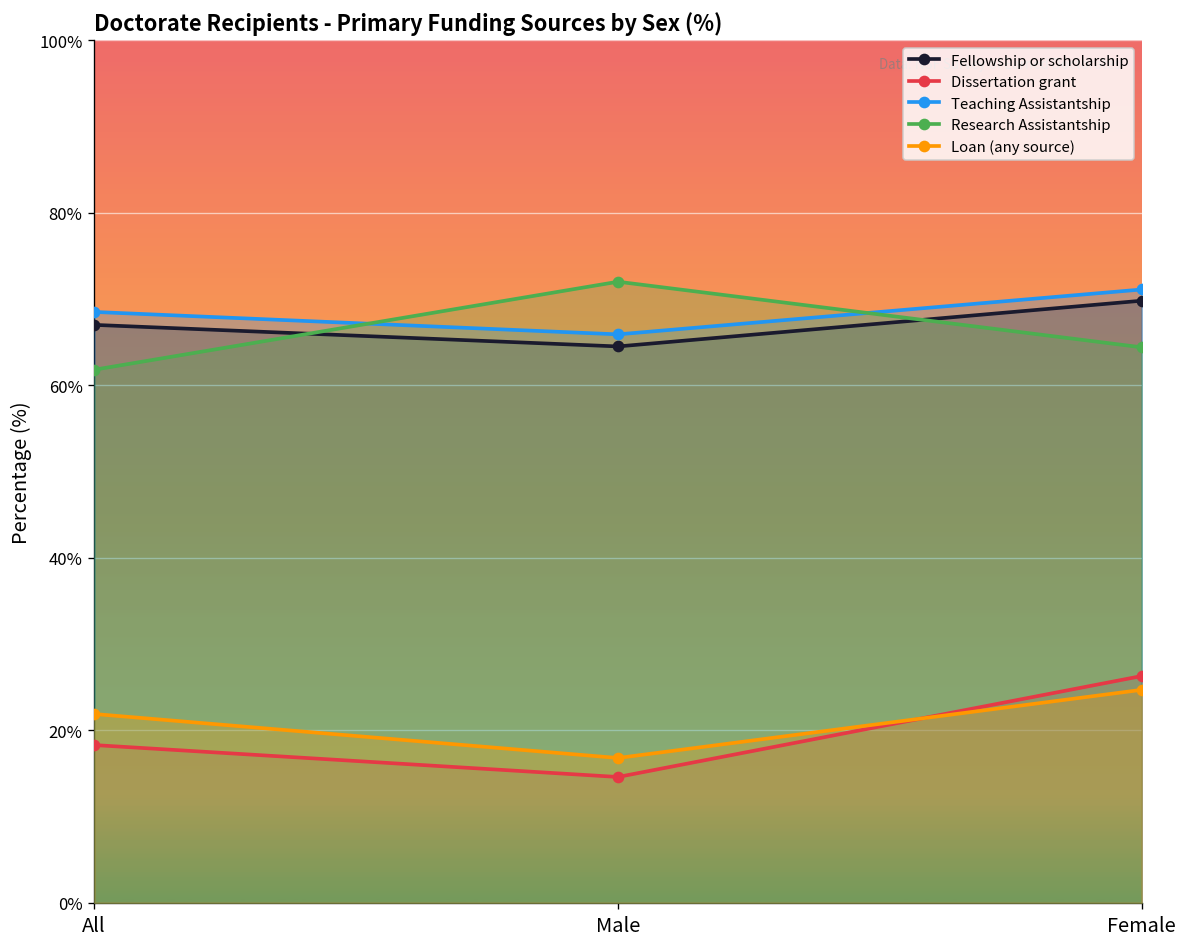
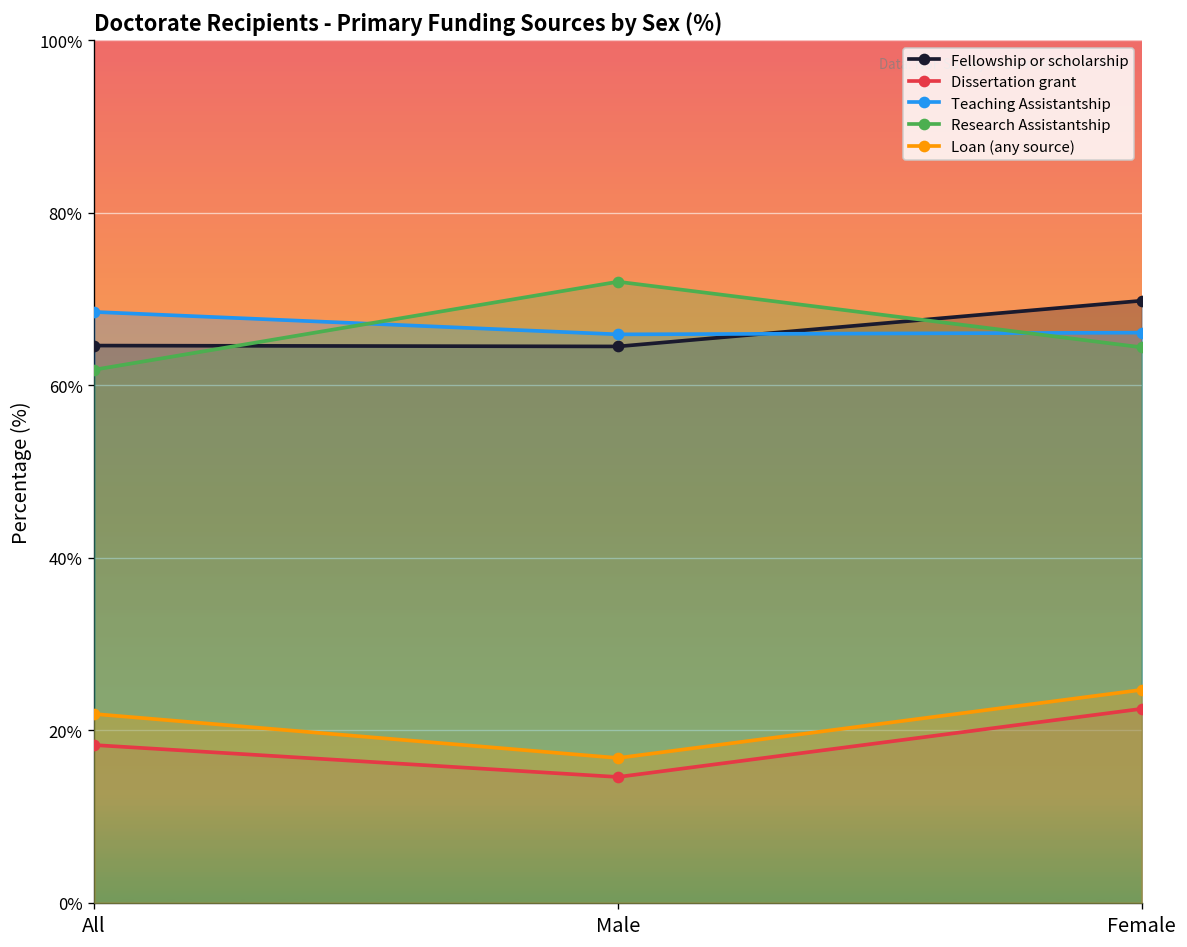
Fellowship or scholarship, All: 67% -> 65%
Dissertation grant, Female: 26% -> 23%
Teaching Assistantship, Female: 71% -> 66%
